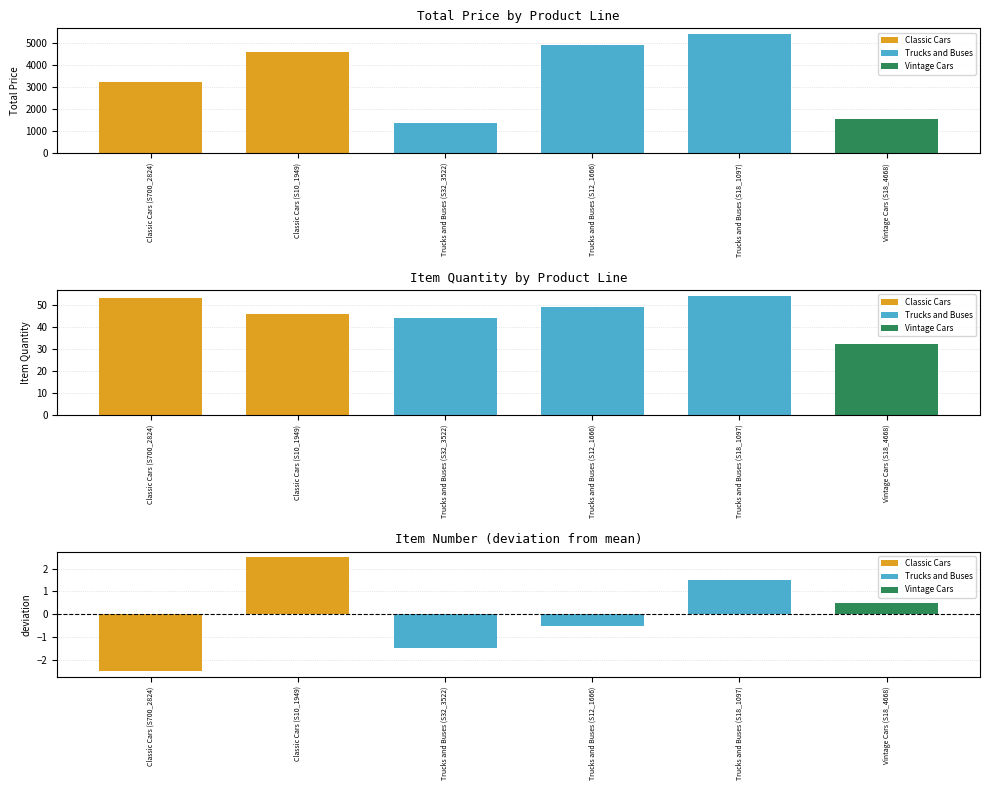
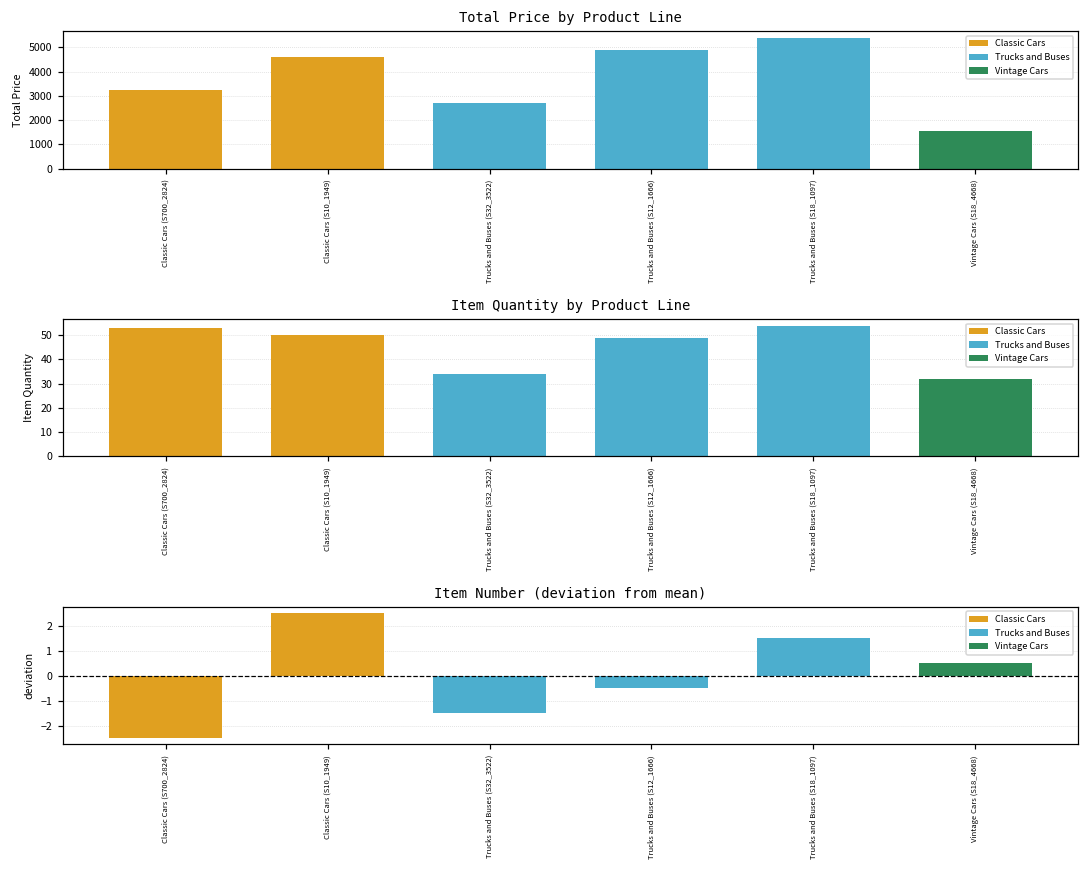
Total Price by Product Line, Trucks and Buses (S32_3522): 1400 -> 2700
Item Quantity by Product Line, Classic Cars (S10_1949): 46 -> 50
Item Quantity by Product Line, Trucks and Buses (S32_3522): 44 -> 34
